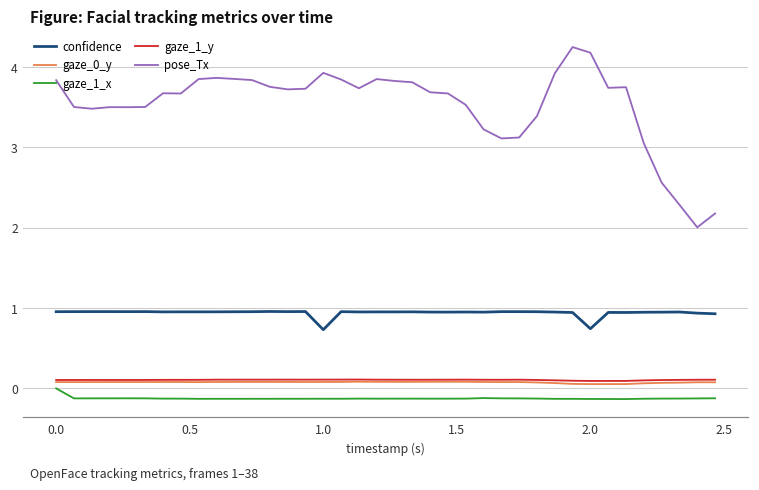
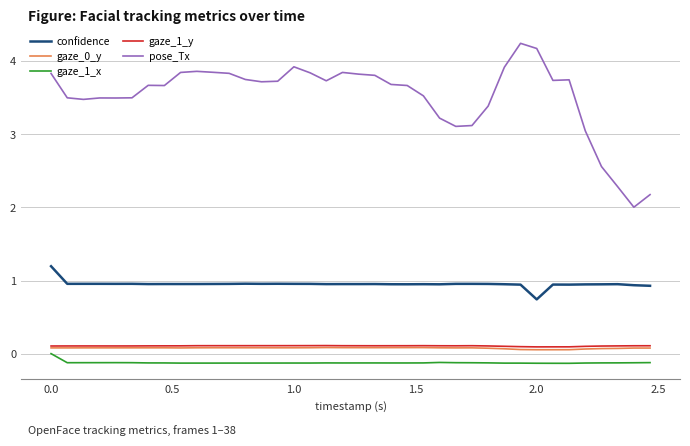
confidence, 0.0: 1.0 -> 1.2
confidence, 1.0: 0.7 -> 1.0
